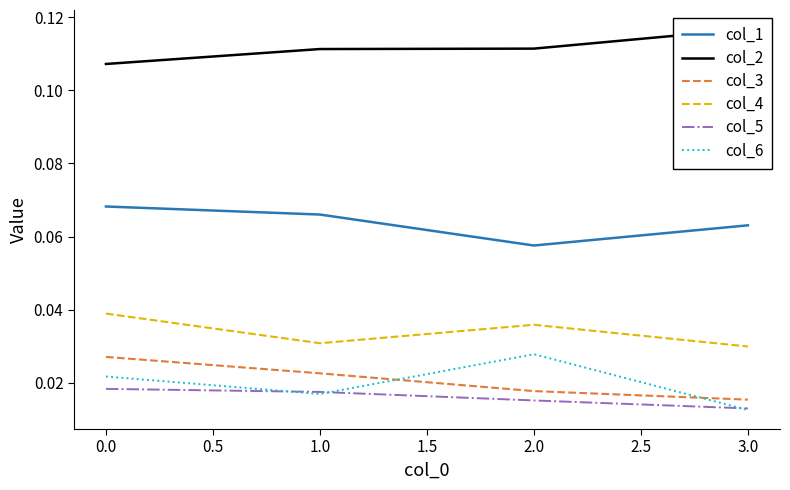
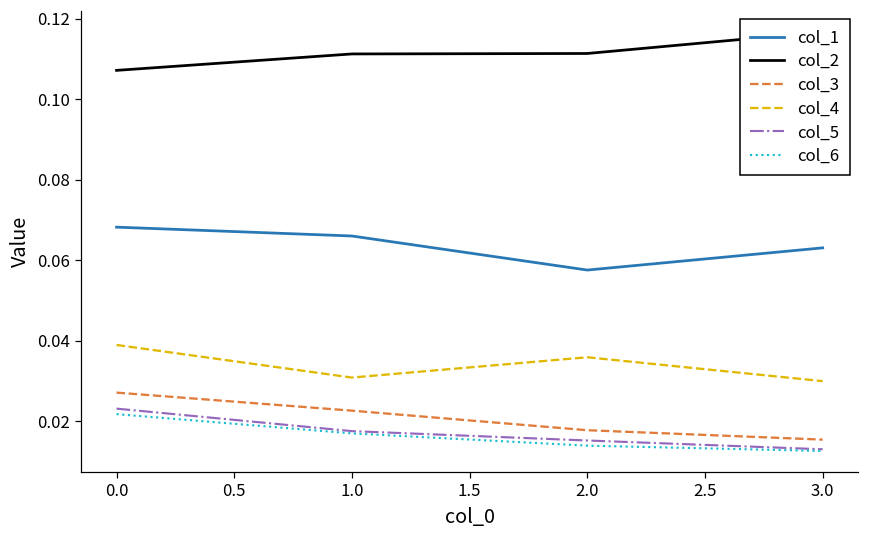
col_5, 0.0: 0.018 -> 0.023
col_6, 2.0: 0.028 -> 0.014
